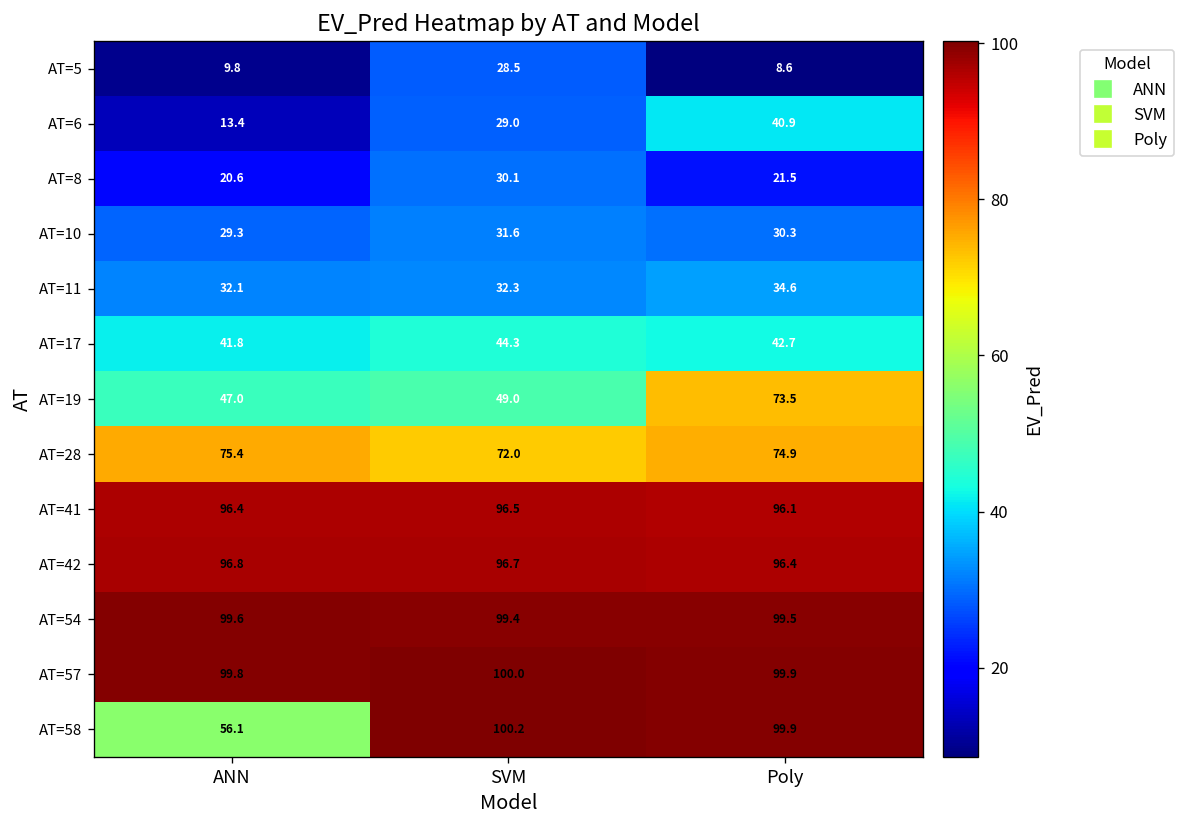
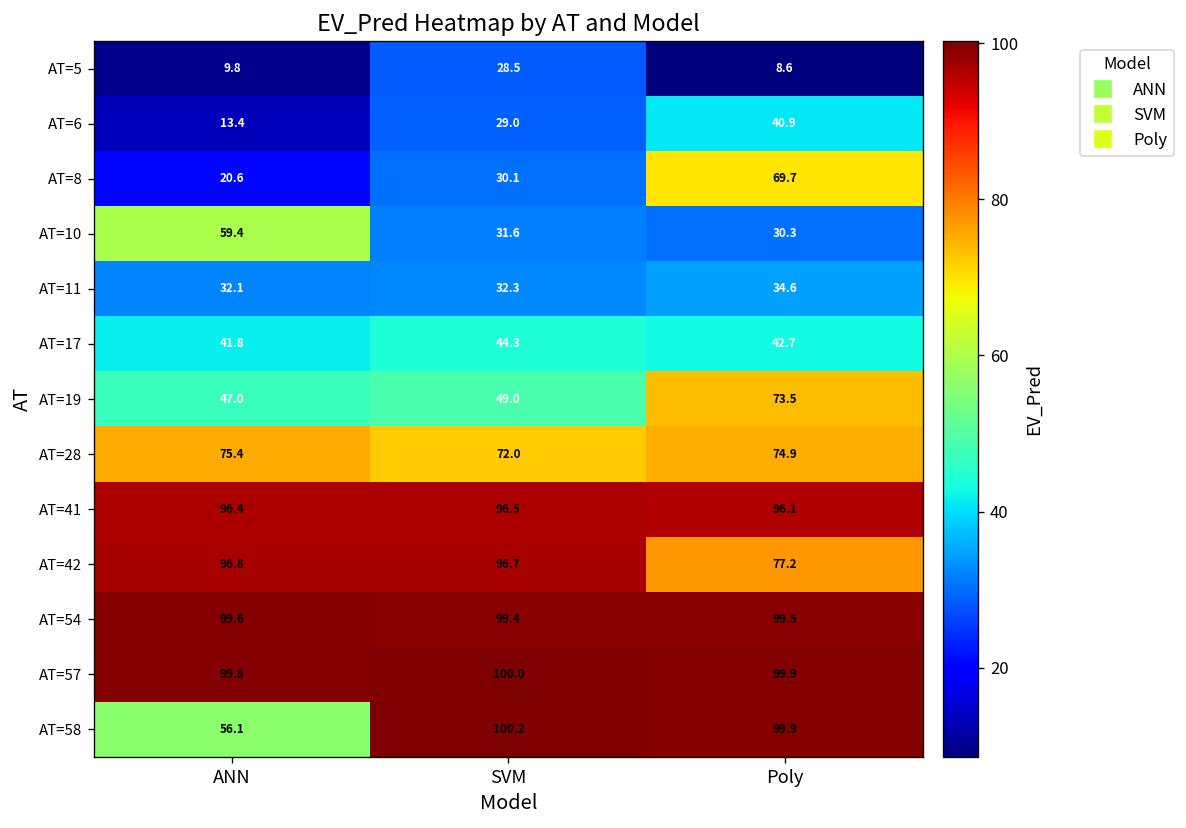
AT=8, Poly: 21.5 -> 69.7
AT=10, ANN: 29.3 -> 59.4
AT=42, Poly: 96.4 -> 77.2
